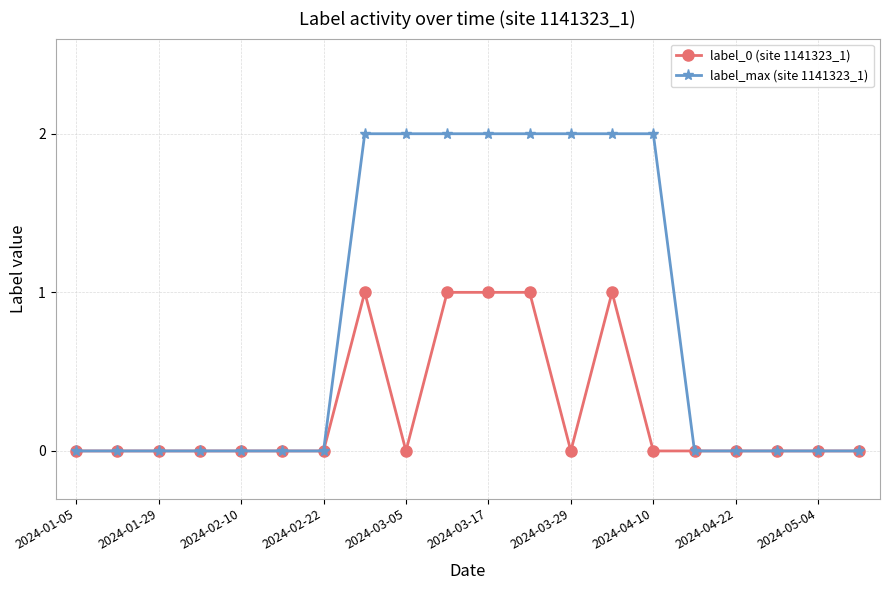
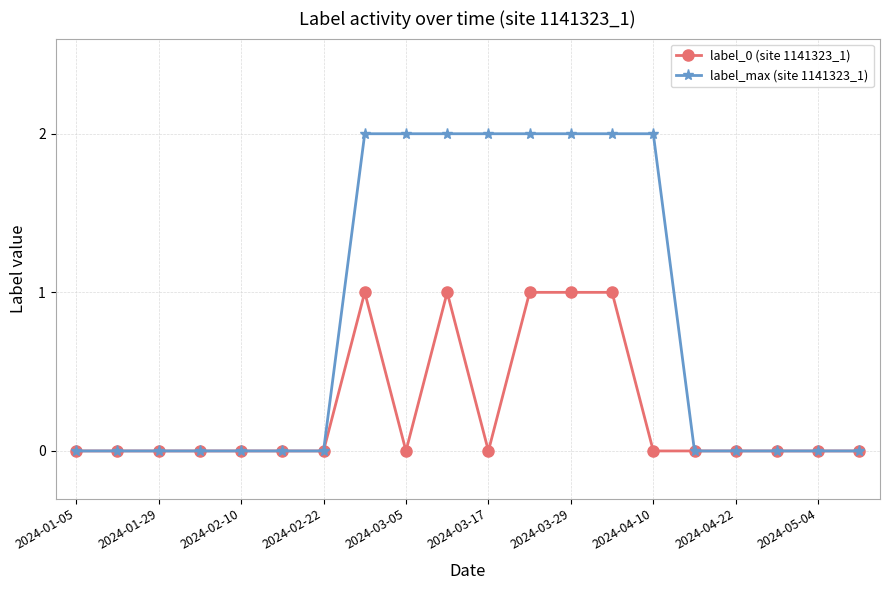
label_0 (site 1141323_1), 2024-03-17: 1 -> 0
label_0 (site 1141323_1), 2024-03-29: 0 -> 1
